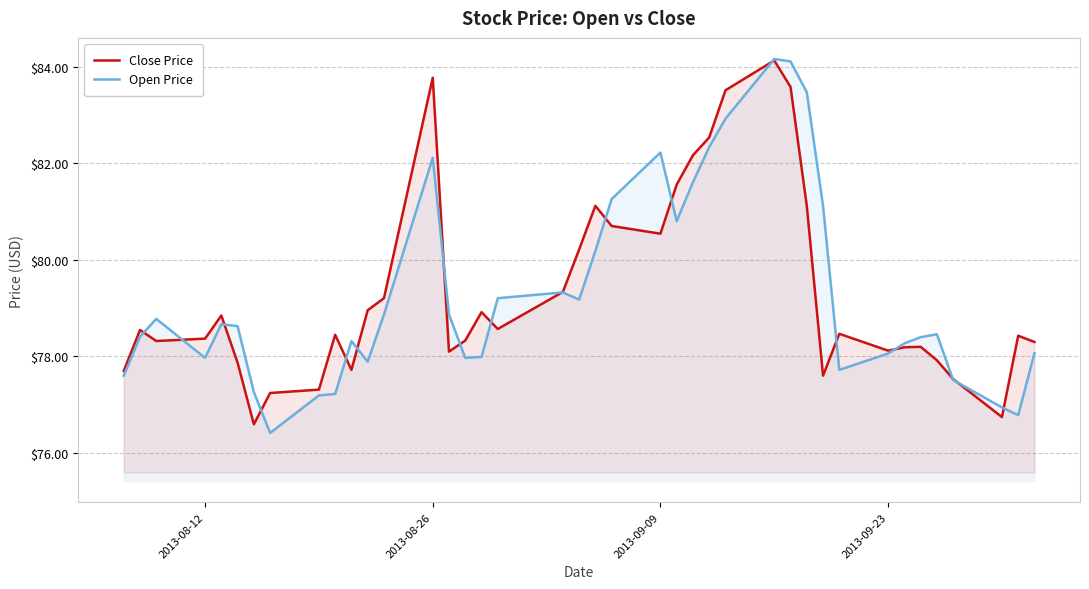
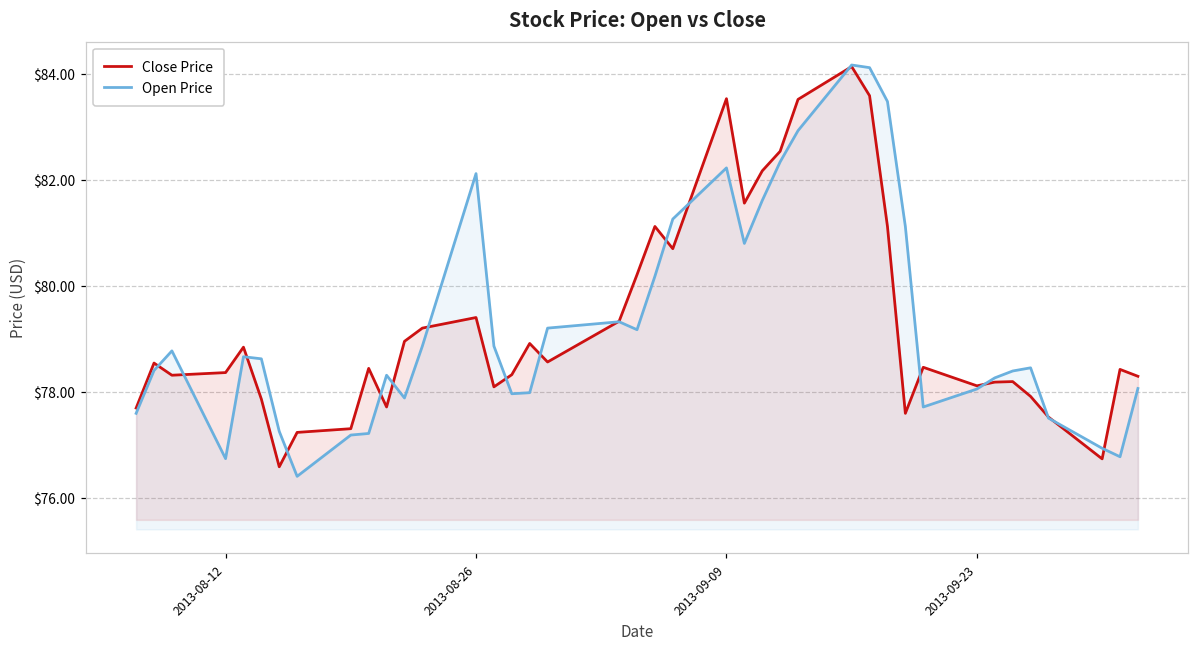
Open Price, 2013-08-12: $78.0 -> $76.7
Close Price, 2013-08-26: $83.8 -> $79.4
Close Price, 2013-09-09: $80.5 -> $83.5
